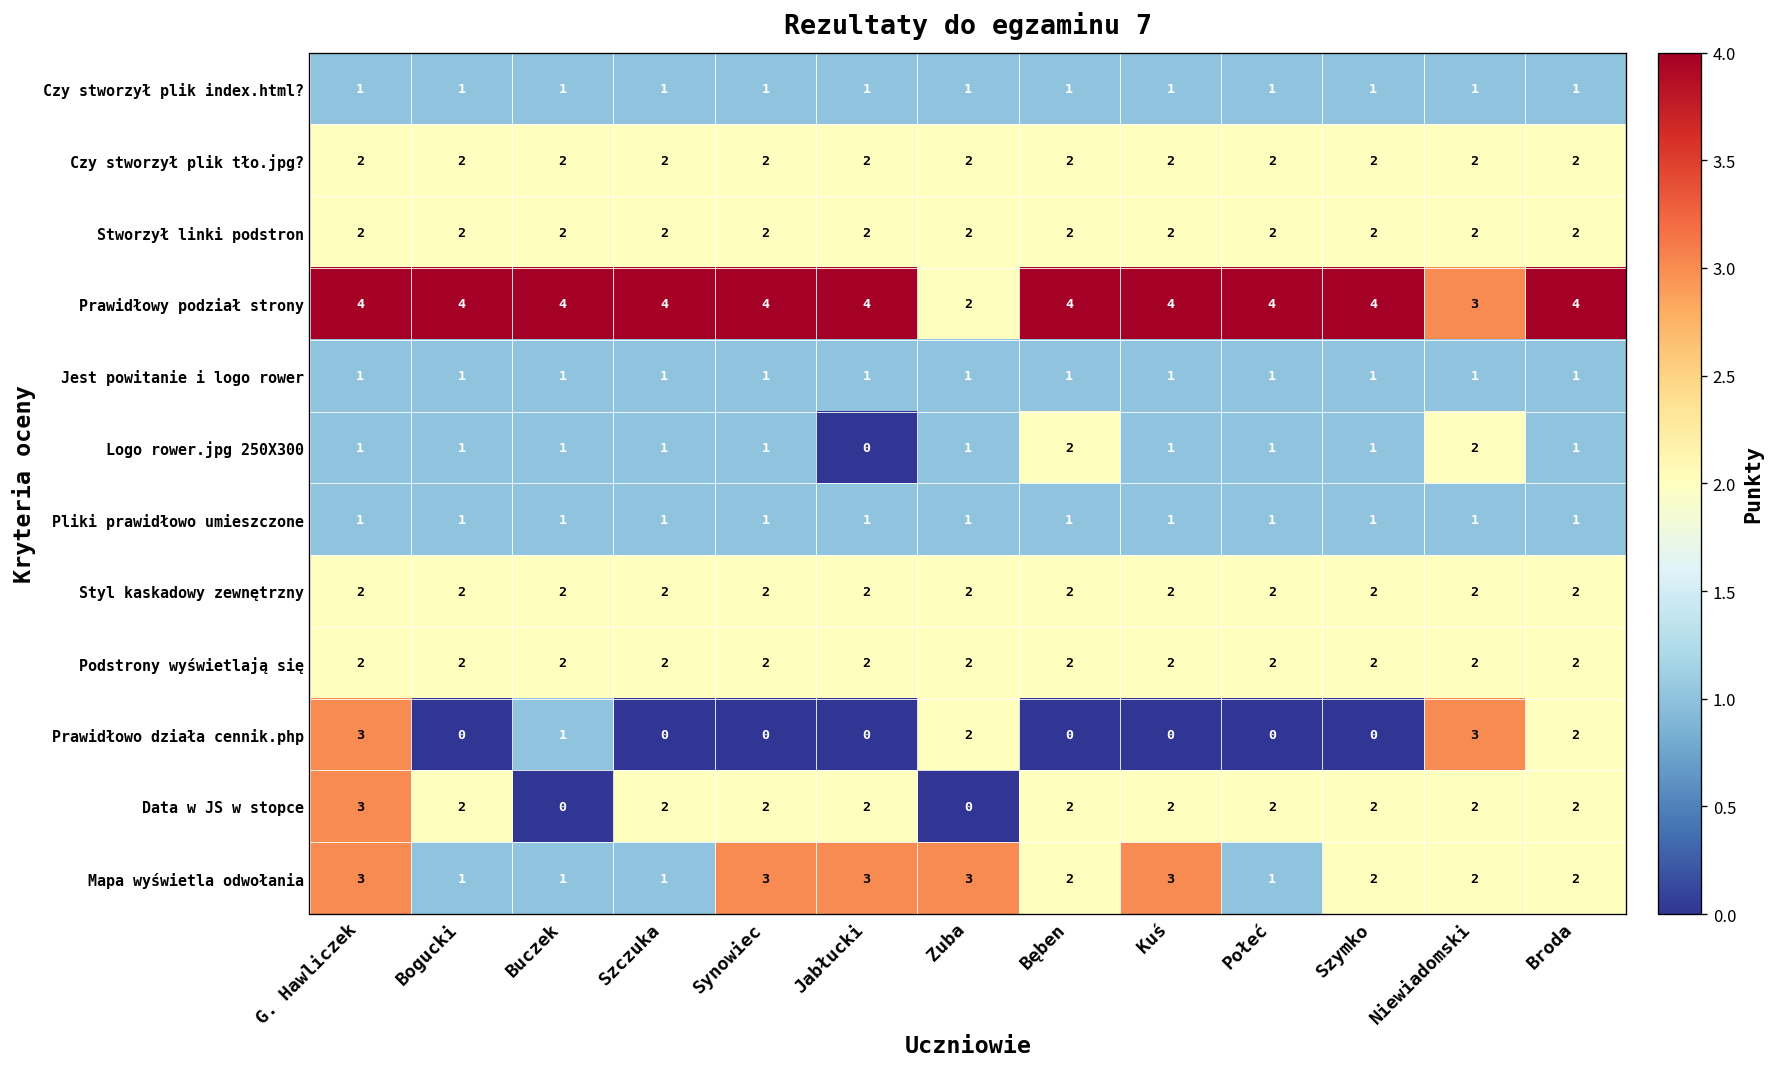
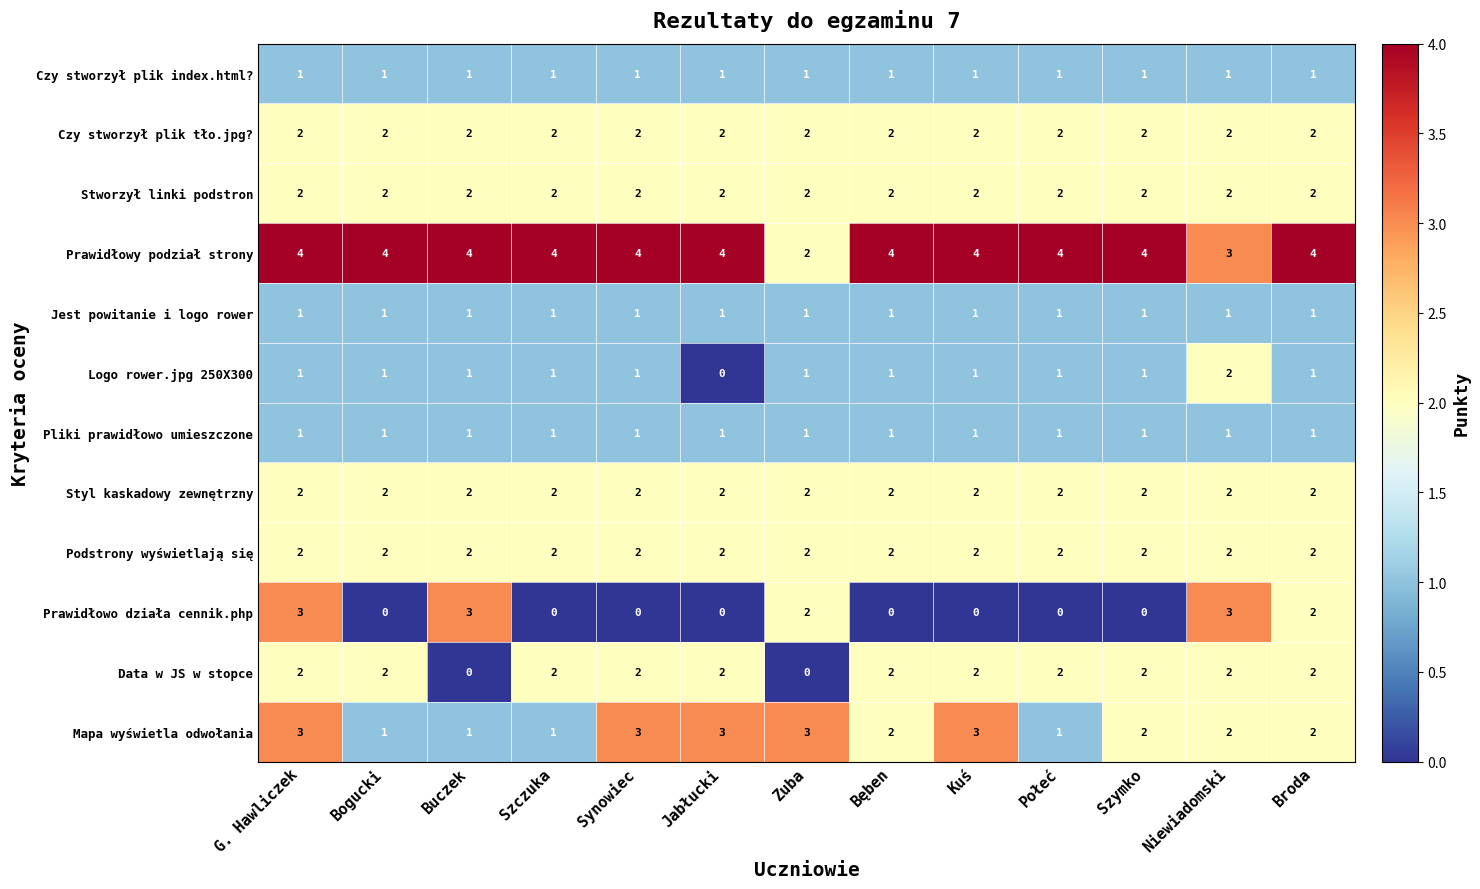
Logo rower.jpg 250X300, Bęben: 2 -> 1
Prawidłowo działa cennik.php, Buczek: 1 -> 3
Data w JS w stopce, G. Hawliczek: 3 -> 2
